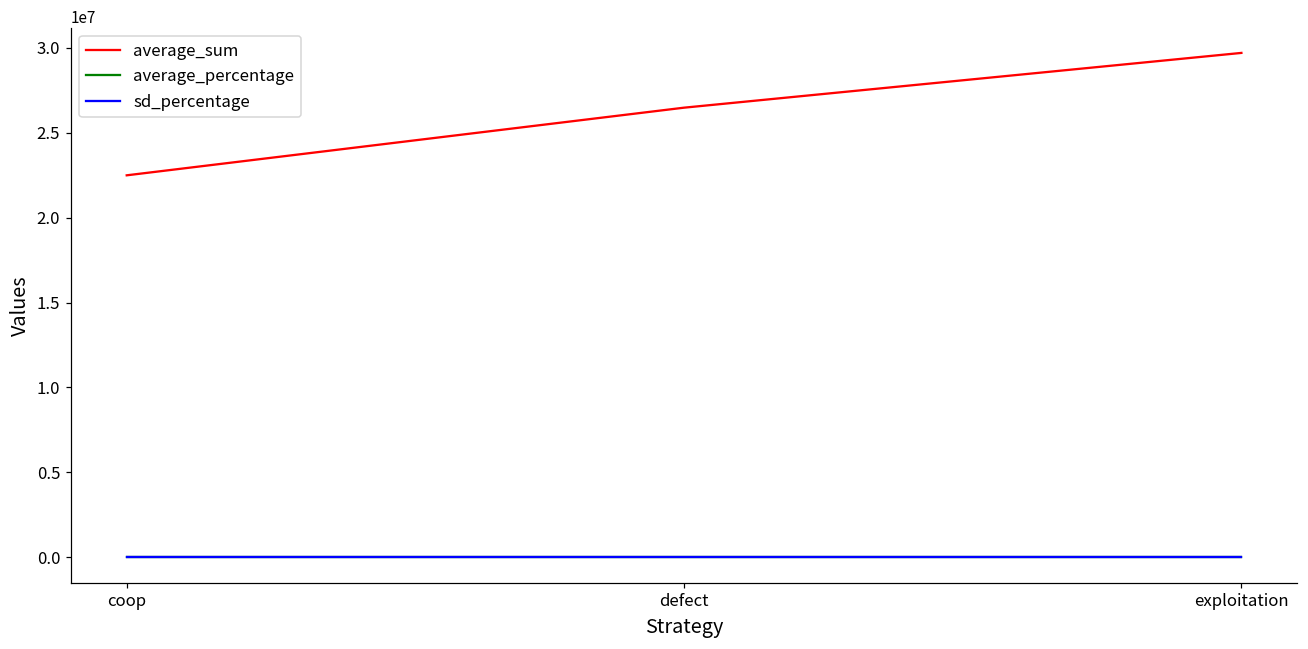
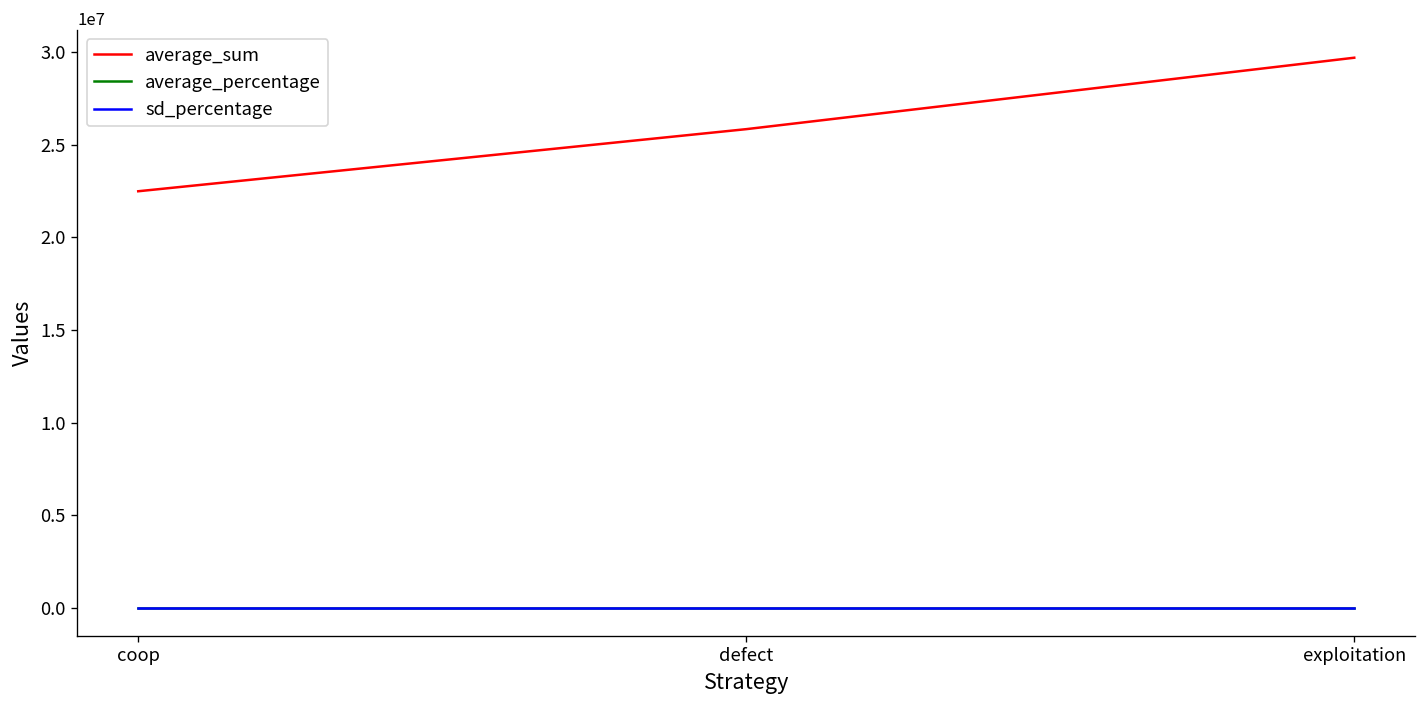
average_sum, defect: 26500000 -> 25800000
